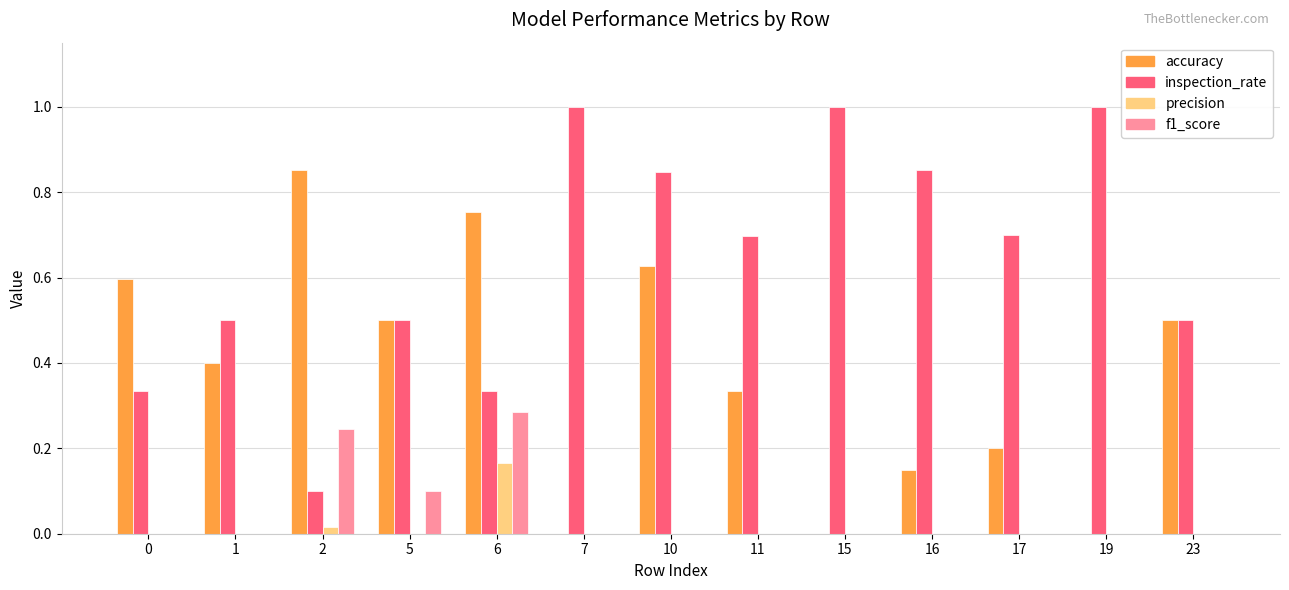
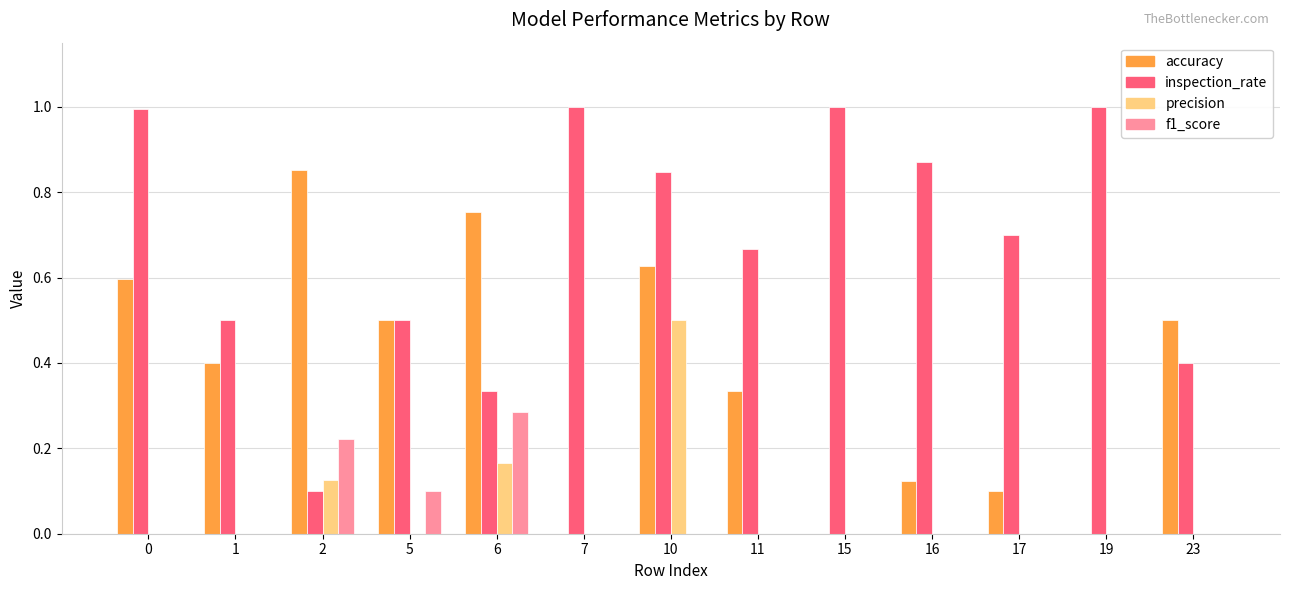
inspection_rate, 0: 0.33 -> 0.99
precision, 2: 0.02 -> 0.13
f1_score, 2: 0.24 -> 0.22
precision, 10: 0.0 -> 0.5
inspection_rate, 11: 0.70 -> 0.67
accuracy, 16: 0.15 -> 0.12
inspection_rate, 16: 0.85 -> 0.87
accuracy, 17: 0.2 -> 0.1
inspection_rate, 23: 0.5 -> 0.4
